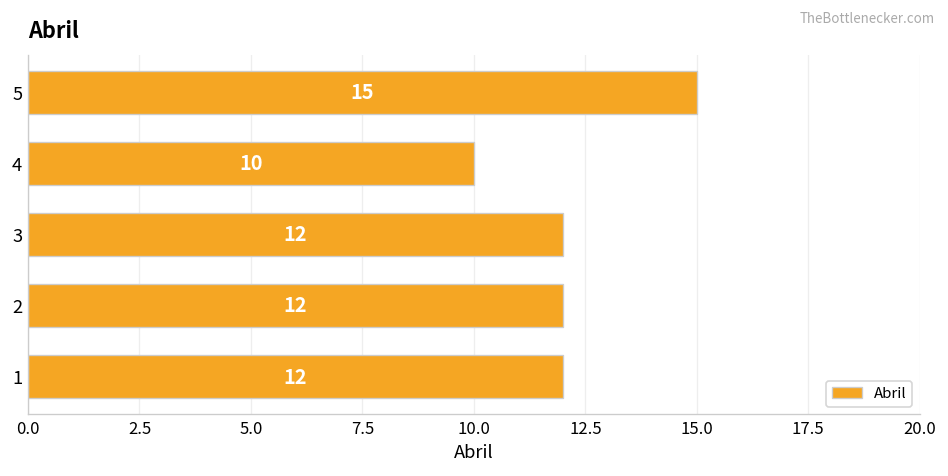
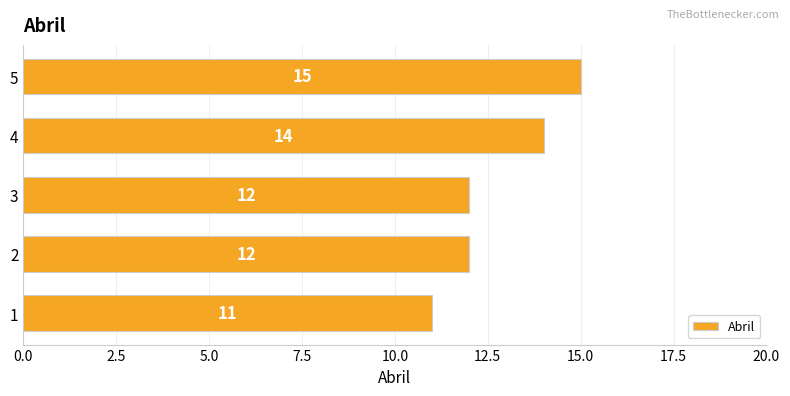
4: 10 -> 14
1: 12 -> 11
